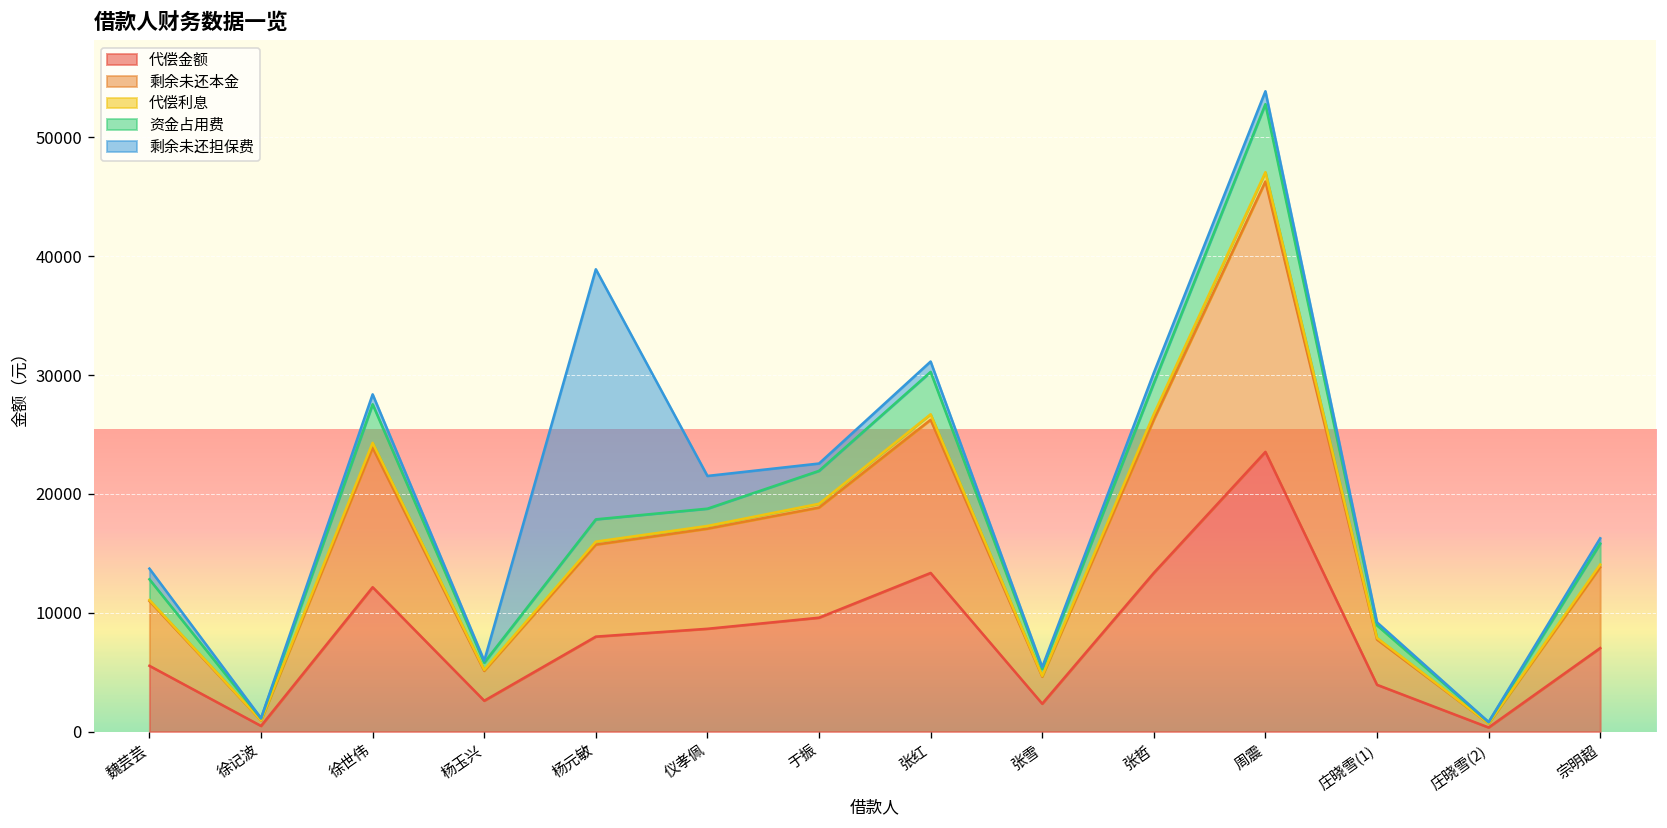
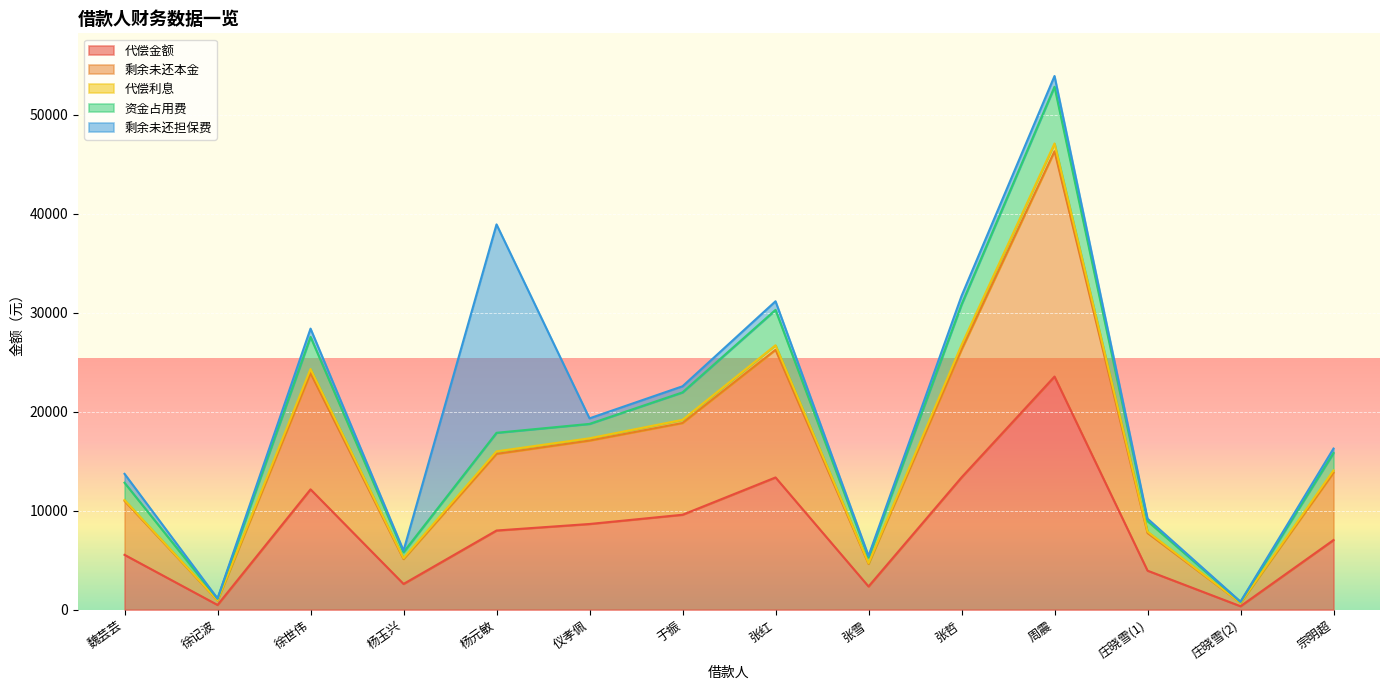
剩余未还担保费, 仪孝佩: 3000 -> 1000
资金占用费, 张哲: 3000 -> 4000
